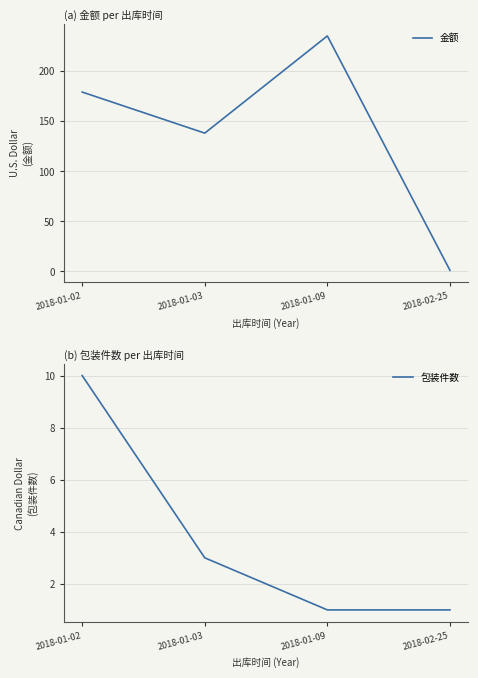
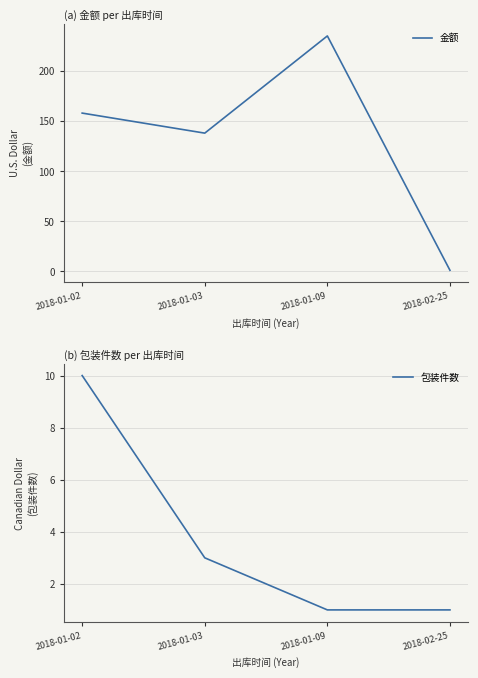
(a) 金额 per 出库时间, 2018-01-02: 179 -> 158
